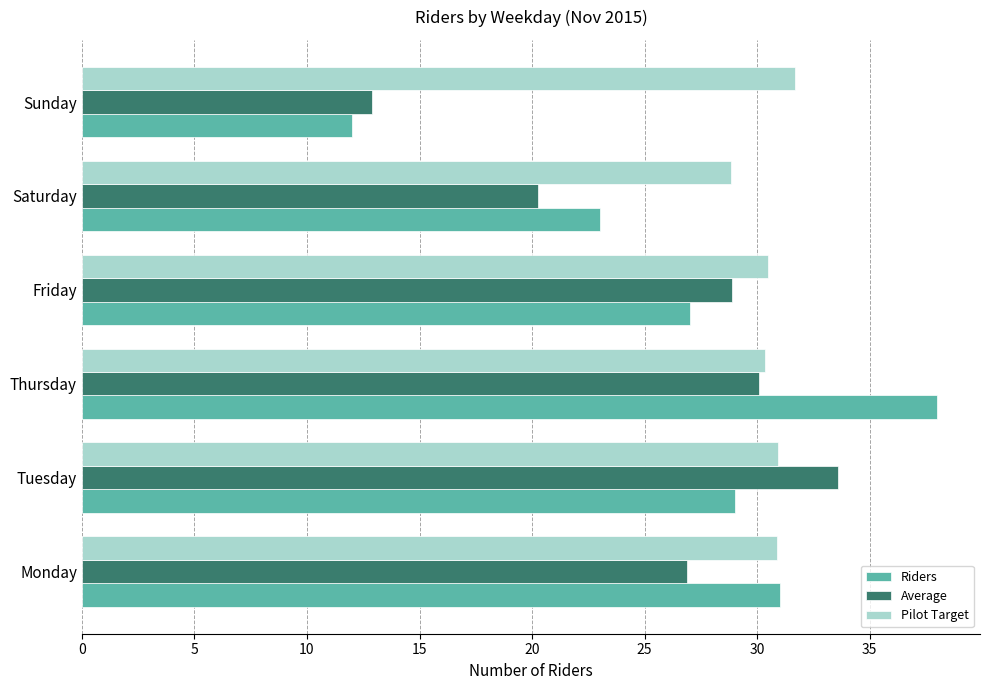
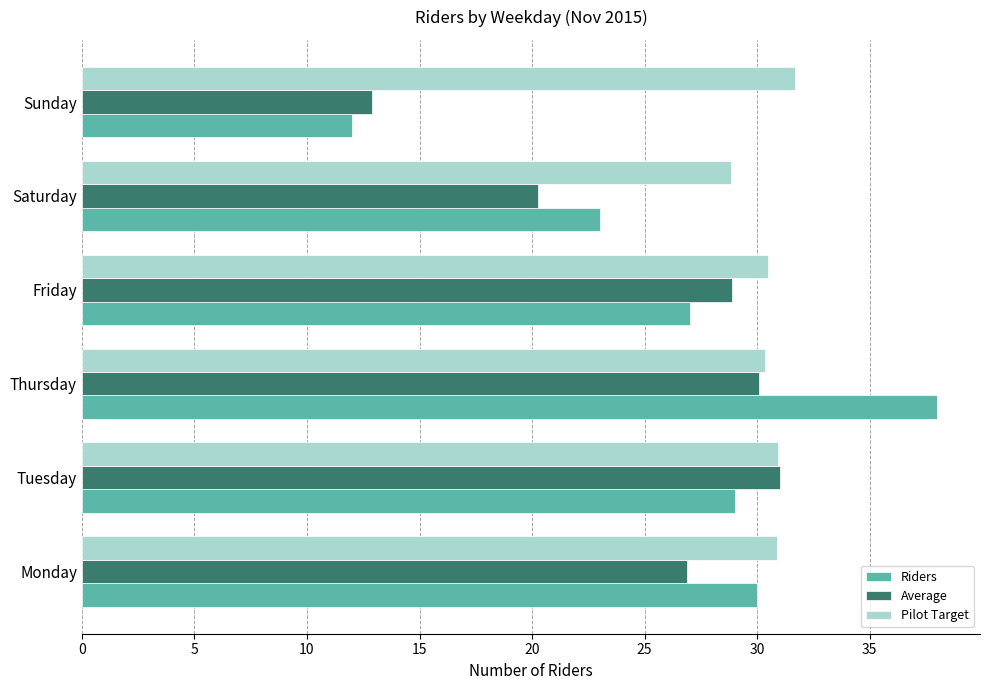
Average, Tuesday: 33.6 -> 31.0
Riders, Monday: 31 -> 30
